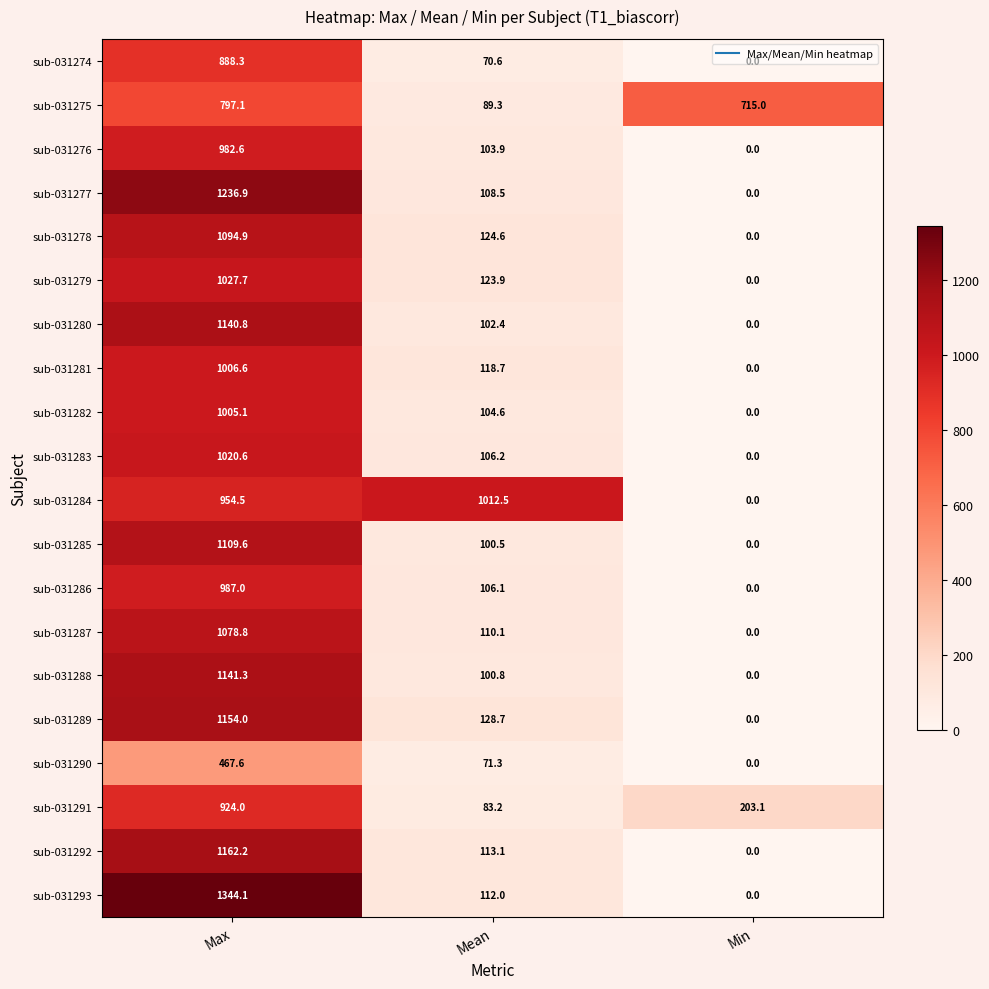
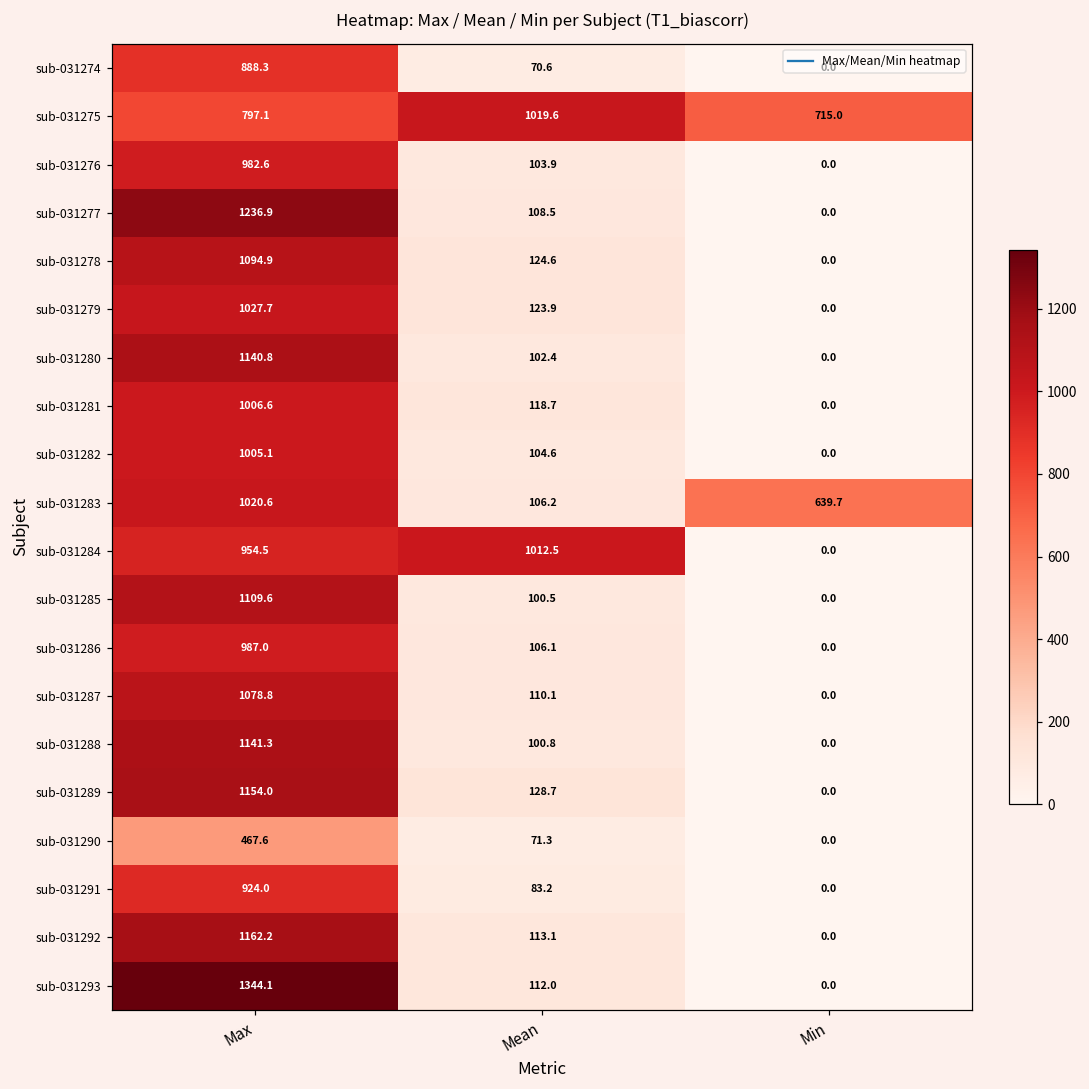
sub-031275, Mean: 89.3 -> 1019.6
sub-031283, Min: 0.0 -> 639.7
sub-031291, Min: 203.1 -> 0.0
